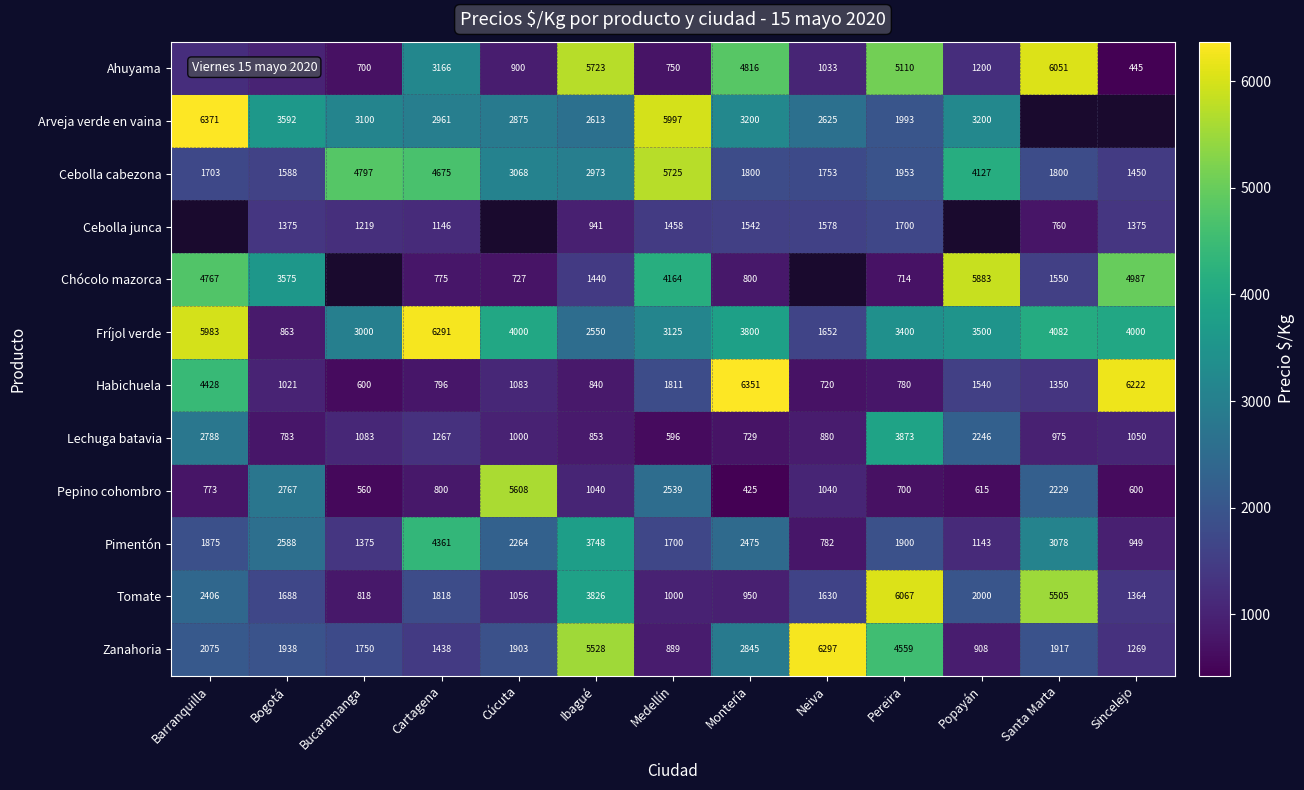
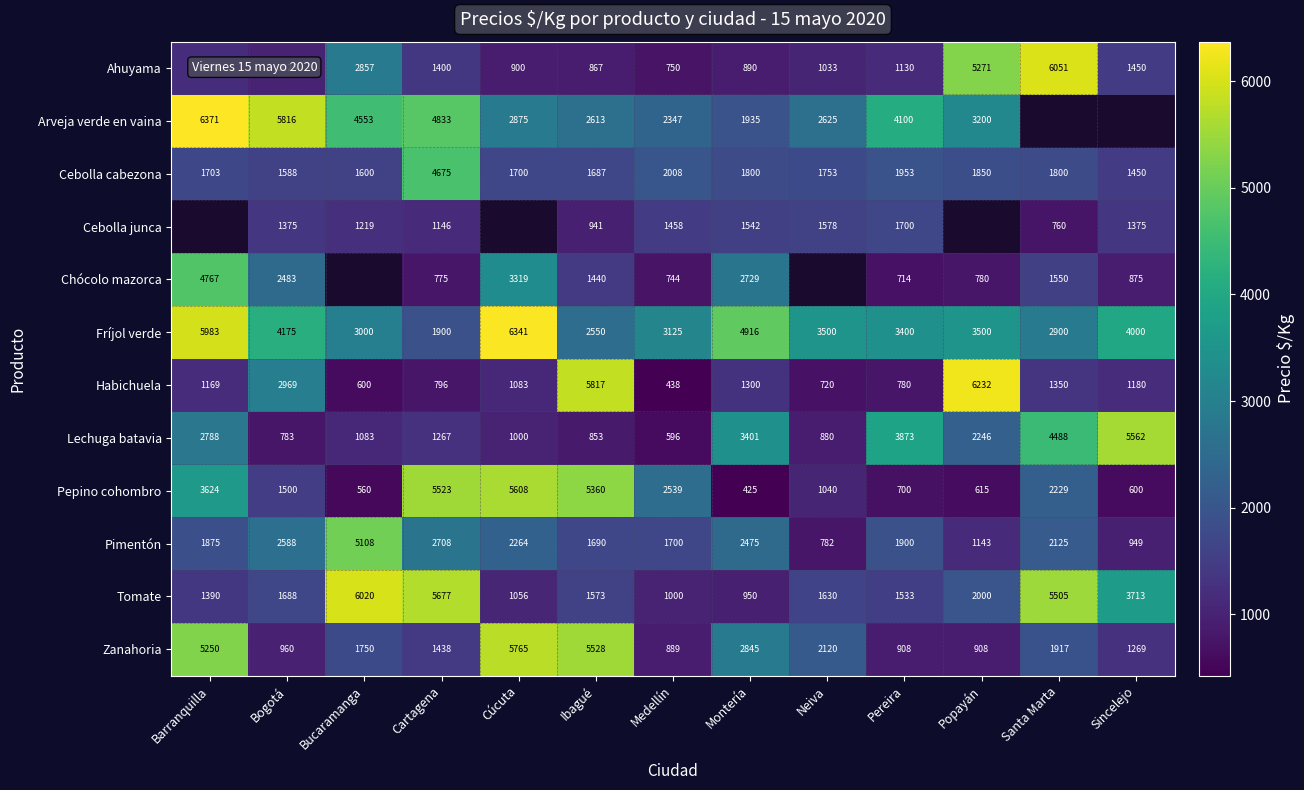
Ahuyama, Bucaramanga: 700 -> 2857
Ahuyama, Cartagena: 3166 -> 1400
Ahuyama, Ibagué: 5723 -> 867
Ahuyama, Montería: 4816 -> 890
Ahuyama, Pereira: 5110 -> 1130
Ahuyama, Popayán: 1200 -> 5271
Ahuyama, Sincelejo: 445 -> 1450
Arveja verde en vaina, Bogotá: 3592 -> 5816
Arveja verde en vaina, Bucaramanga: 3100 -> 4553
Arveja verde en vaina, Cartagena: 2961 -> 4833
Arveja verde en vaina, Medellín: 5997 -> 2347
Arveja verde en vaina, Montería: 3200 -> 1935
Arveja verde en vaina, Pereira: 1993 -> 4100
Cebolla cabezona, Bucaramanga: 4797 -> 1600
Cebolla cabezona, Cúcuta: 3068 -> 1700
Cebolla cabezona, Ibagué: 2973 -> 1687
Cebolla cabezona, Medellín: 5725 -> 2008
Cebolla cabezona, Popayán: 4127 -> 1850
Chócolo mazorca, Bogotá: 3575 -> 2483
Chócolo mazorca, Cúcuta: 727 -> 3319
Chócolo mazorca, Medellín: 4164 -> 744
Chócolo mazorca, Montería: 800 -> 2729
Chócolo mazorca, Popayán: 5883 -> 780
Chócolo mazorca, Sincelejo: 4987 -> 875
Fríjol verde, Bogotá: 863 -> 4175
Fríjol verde, Cartagena: 6291 -> 1900
Fríjol verde, Cúcuta: 4000 -> 6341
Fríjol verde, Montería: 3800 -> 4916
Fríjol verde, Neiva: 1652 -> 3500
Fríjol verde, Santa Marta: 4082 -> 2900
Habichuela, Barranquilla: 4428 -> 1169
Habichuela, Bogotá: 1021 -> 2969
Habichuela, Ibagué: 840 -> 5817
Habichuela, Medellín: 1811 -> 438
Habichuela, Montería: 6351 -> 1300
Habichuela, Popayán: 1540 -> 6232
Habichuela, Sincelejo: 6222 -> 1180
Lechuga batavia, Montería: 729 -> 3401
Lechuga batavia, Santa Marta: 975 -> 4488
Lechuga batavia, Sincelejo: 1050 -> 5562
Pepino cohombro, Barranquilla: 773 -> 3624
Pepino cohombro, Bogotá: 2767 -> 1500
Pepino cohombro, Cartagena: 800 -> 5523
Pepino cohombro, Ibagué: 1040 -> 5360
Pimentón, Bucaramanga: 1375 -> 5108
Pimentón, Cartagena: 4361 -> 2708
Pimentón, Ibagué: 3748 -> 1690
Pimentón, Santa Marta: 3078 -> 2125
Tomate, Barranquilla: 2406 -> 1390
Tomate, Bucaramanga: 818 -> 6020
Tomate, Cartagena: 1818 -> 5677
Tomate, Ibagué: 3826 -> 1573
Tomate, Pereira: 6067 -> 1533
Tomate, Sincelejo: 1364 -> 3713
Zanahoria, Barranquilla: 2075 -> 5250
Zanahoria, Bogotá: 1938 -> 960
Zanahoria, Cúcuta: 1903 -> 5765
Zanahoria, Neiva: 6297 -> 2120
Zanahoria, Pereira: 4559 -> 908
